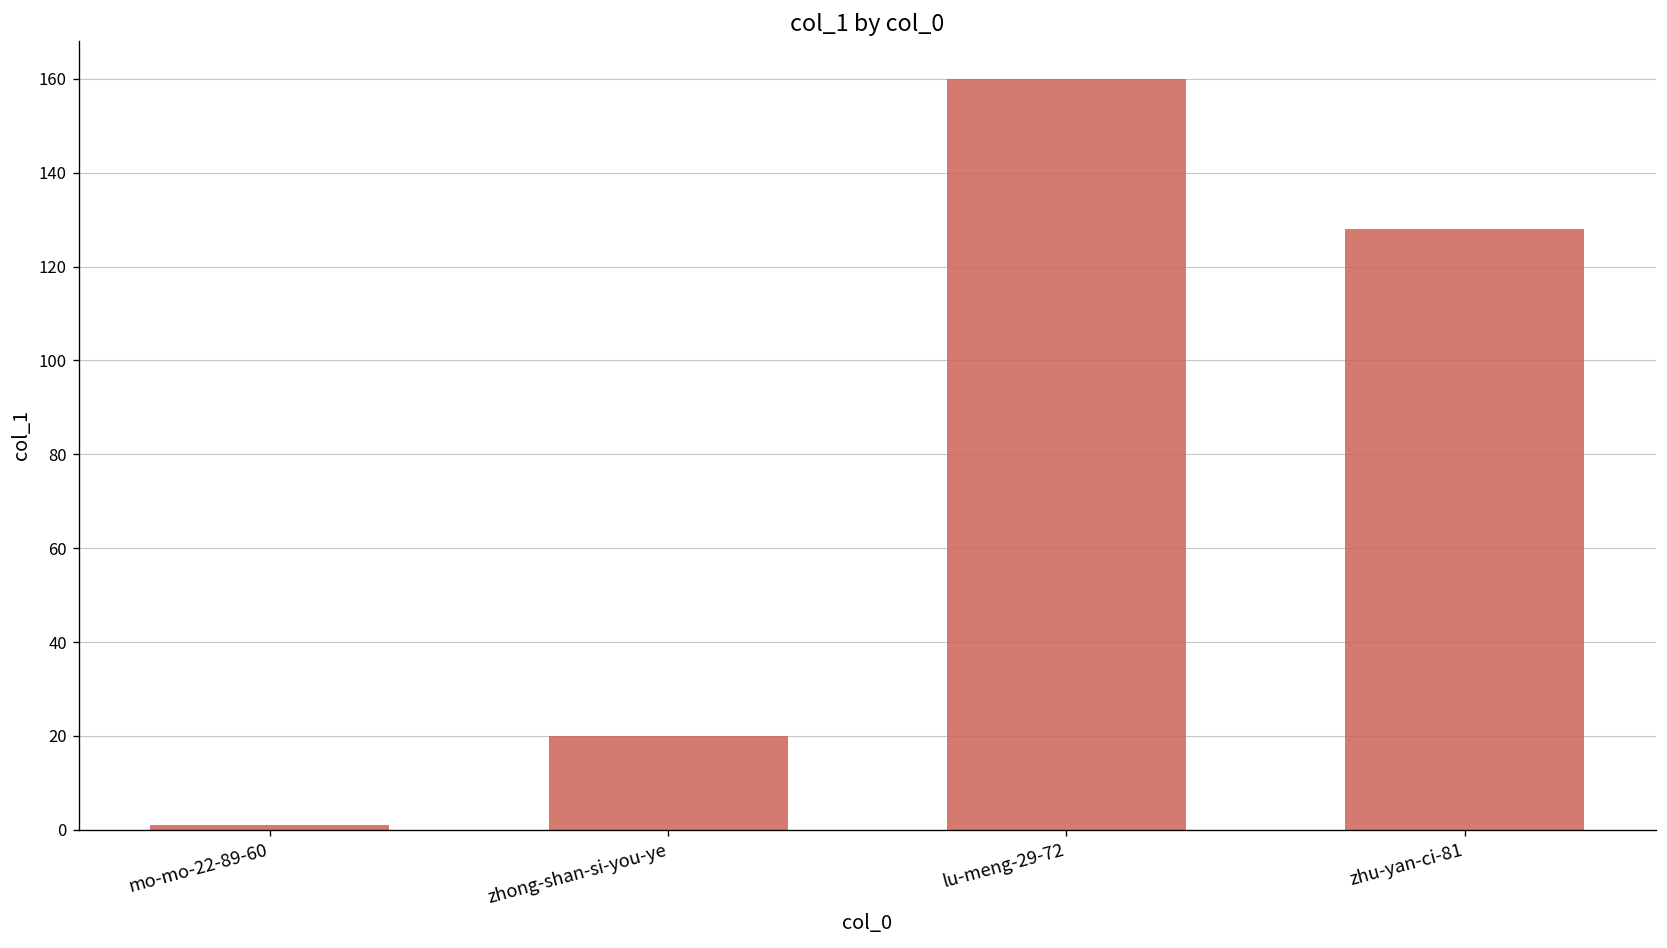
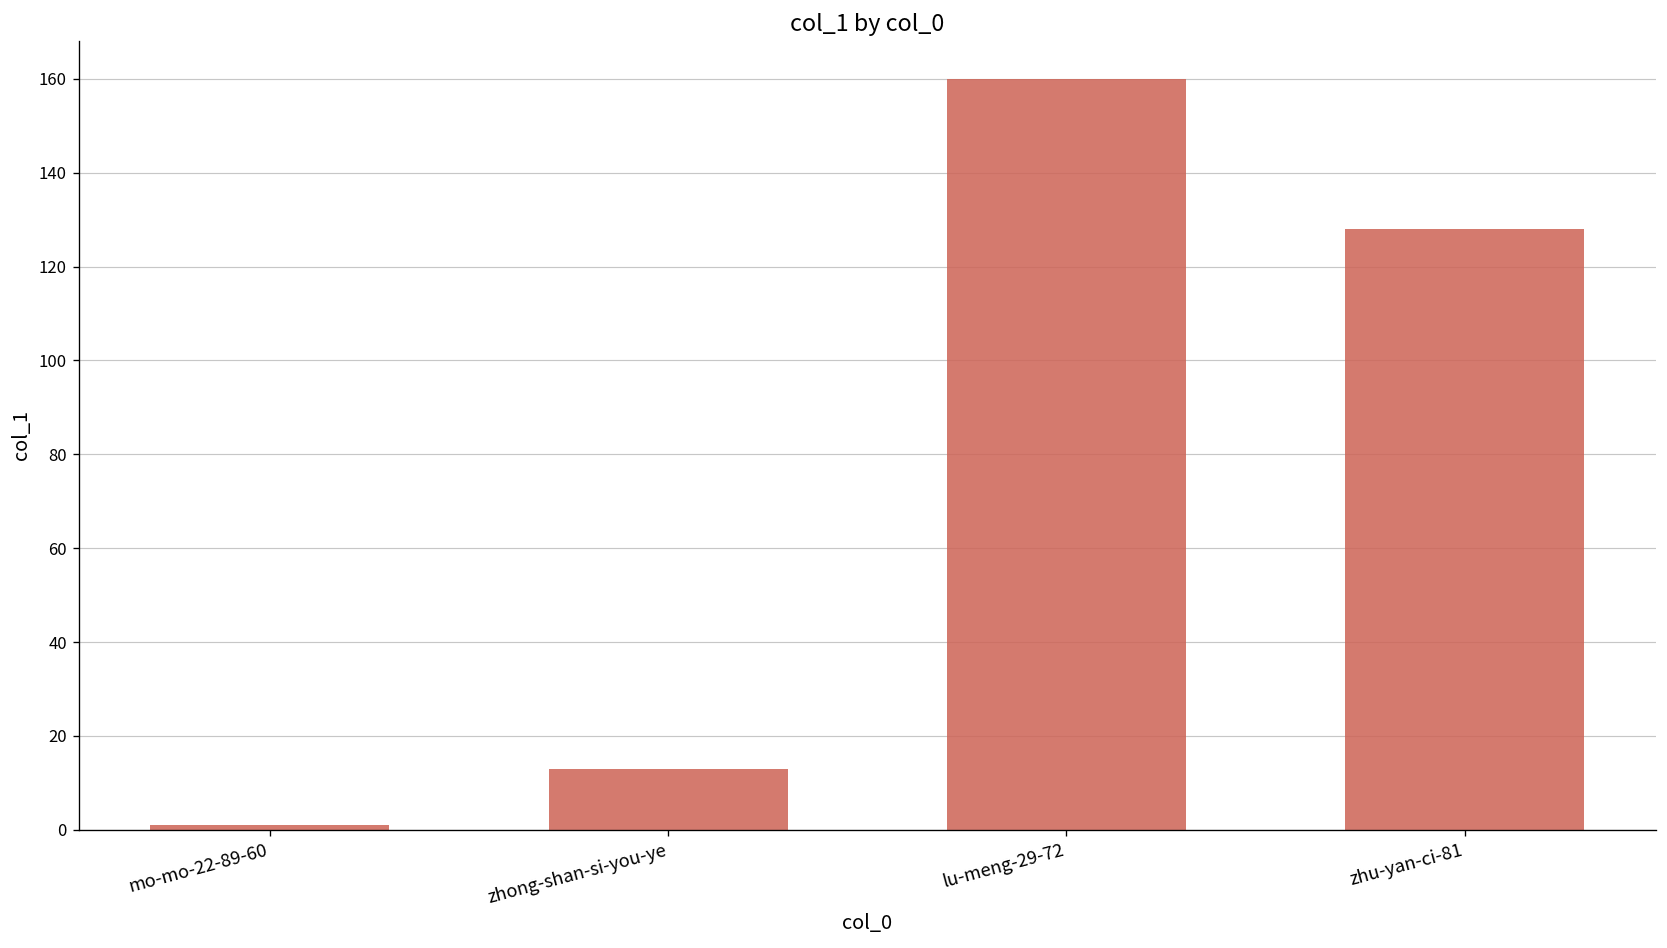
zhong-shan-si-you-ye: 20 -> 13
